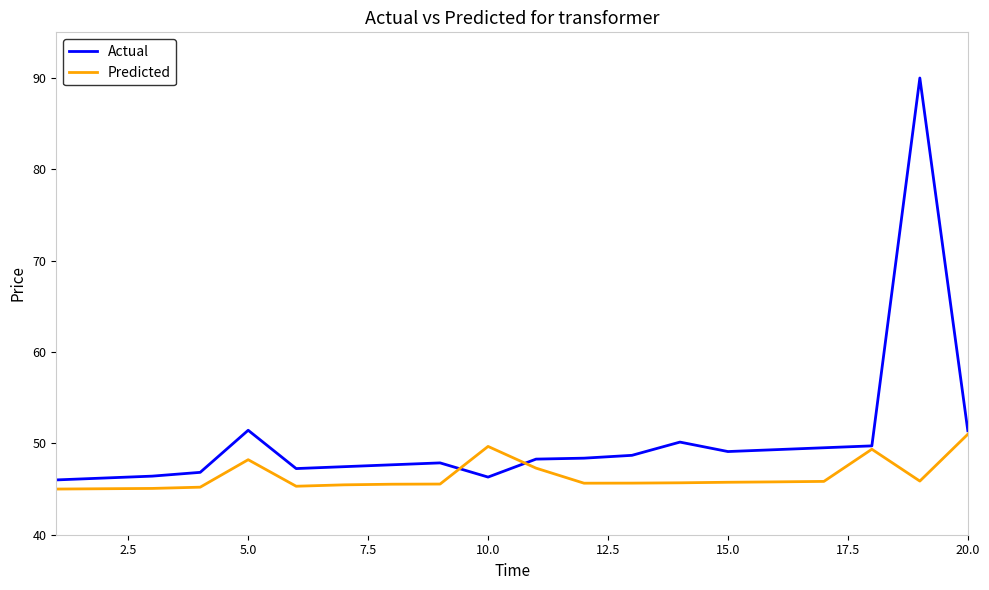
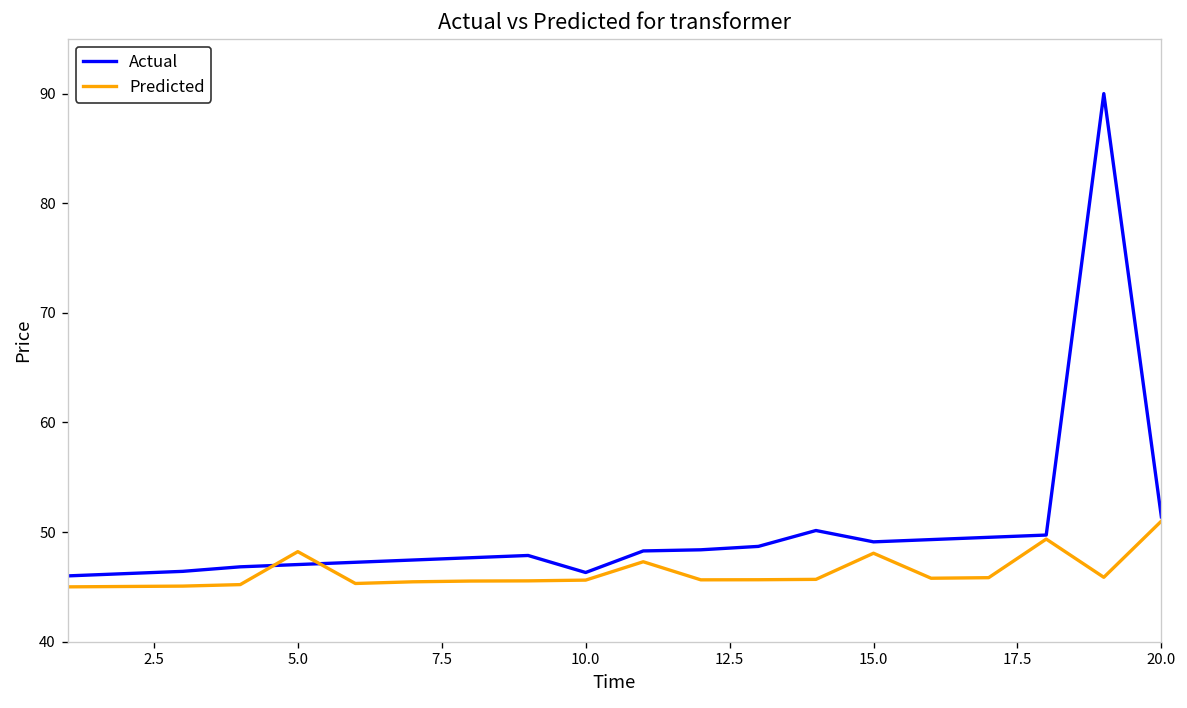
Actual, 5.0: 51 -> 47
Predicted, 10.0: 50 -> 46
Predicted, 15.0: 46 -> 48
